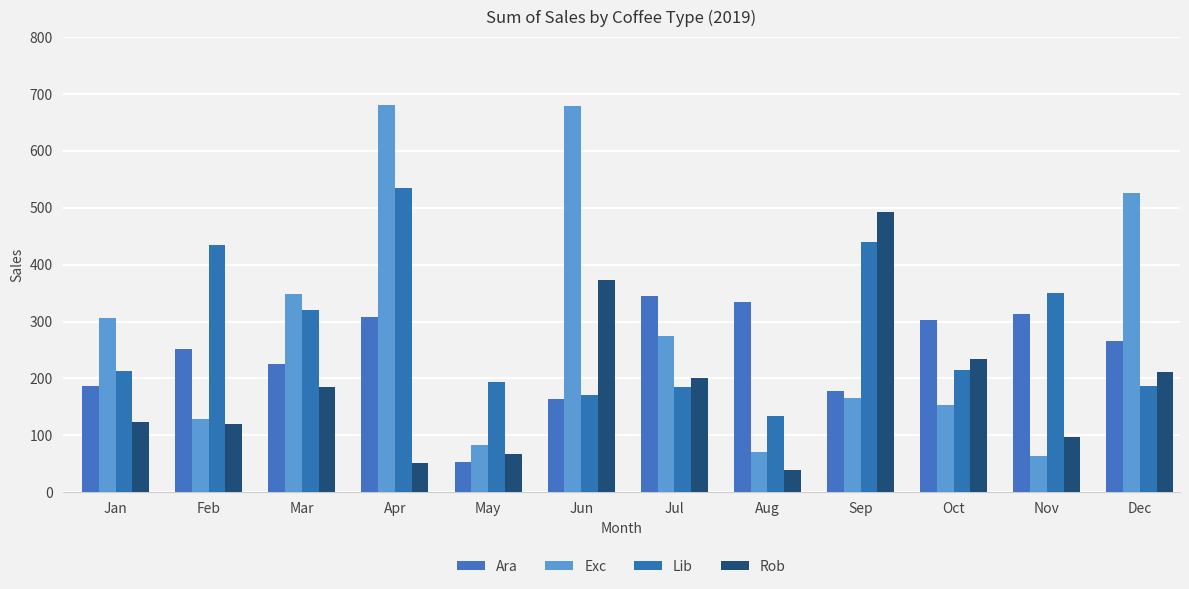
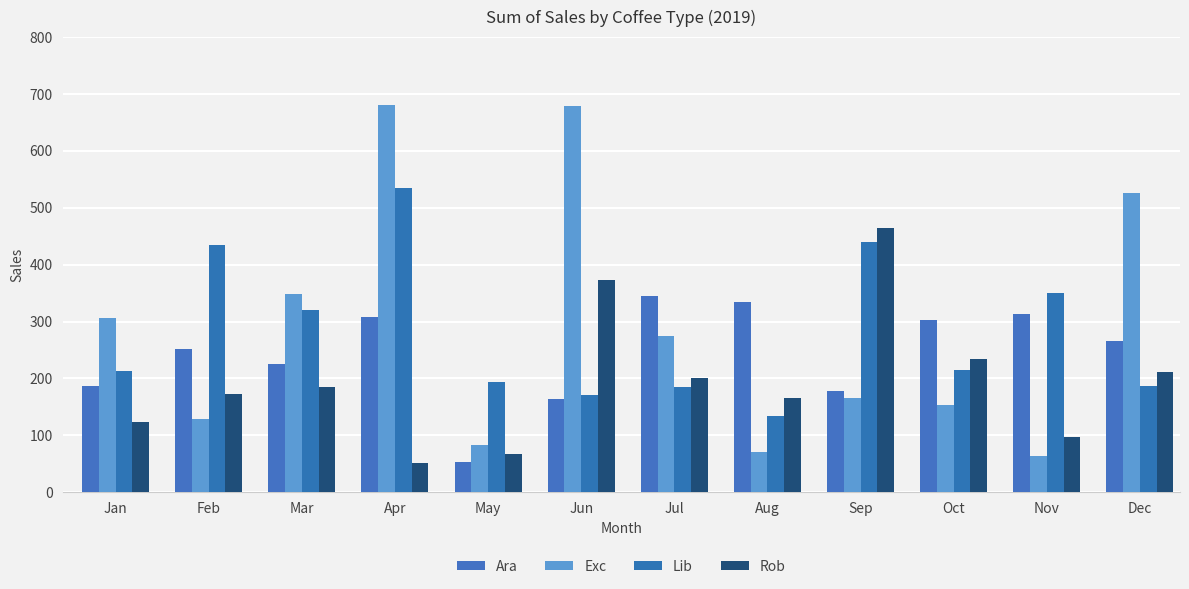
Rob, Feb: 120 -> 170
Rob, Aug: 40 -> 170
Rob, Sep: 490 -> 460
